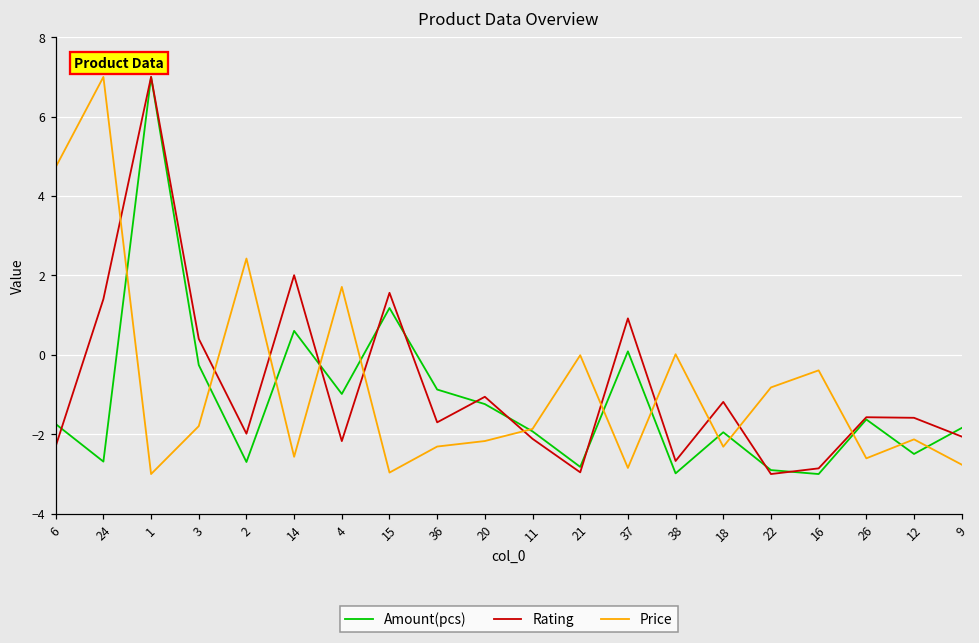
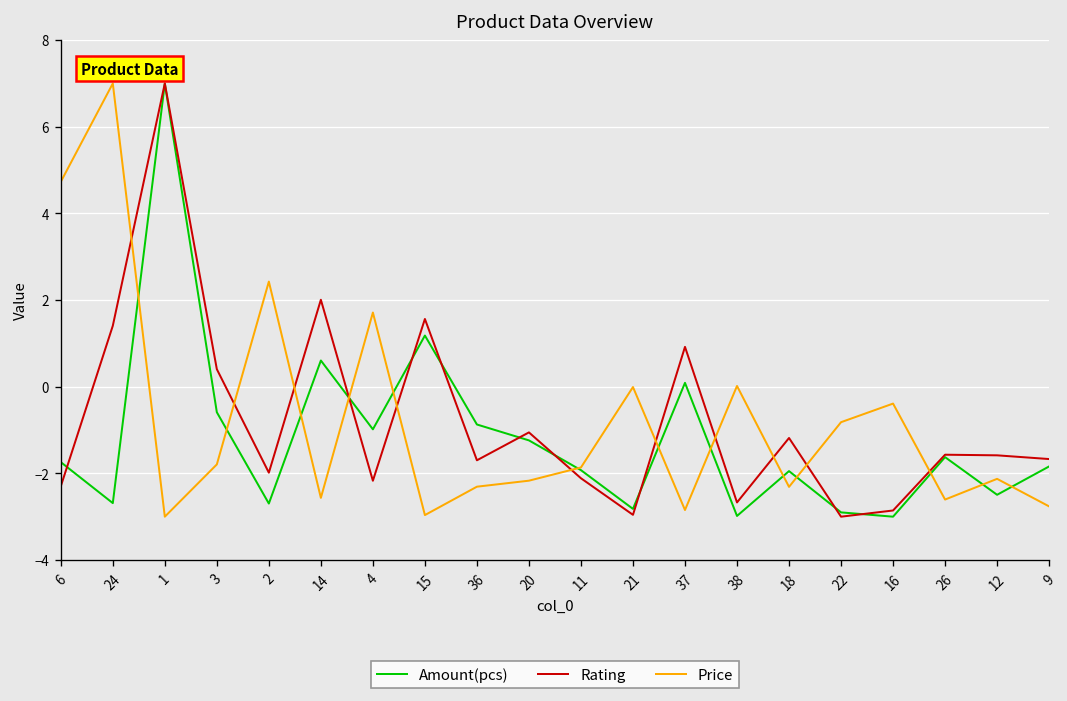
Amount(pcs), 3: -0.3 -> -0.6
Rating, 9: -2.1 -> -1.7
